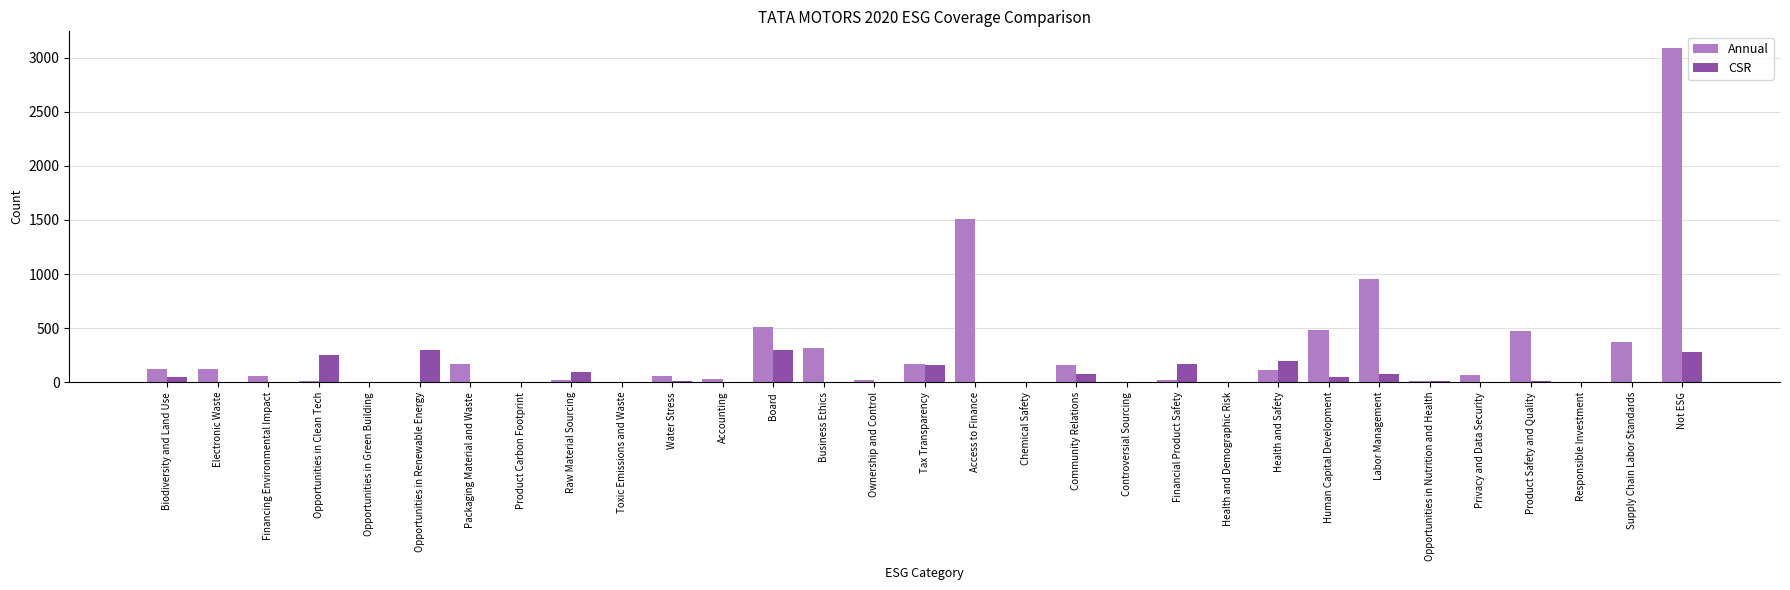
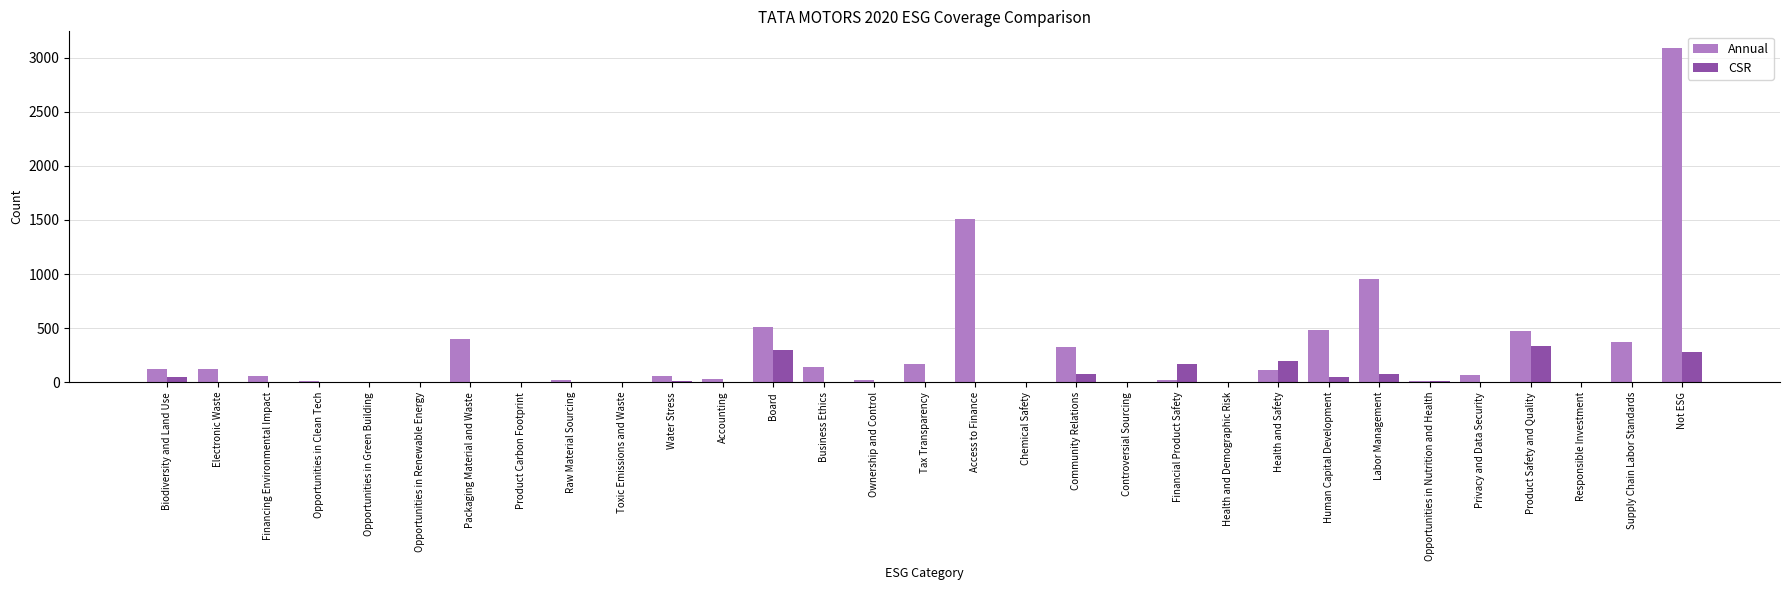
CSR, Opportunities in Clean Tech: 260 -> 0
CSR, Opportunities in Renewable Energy: 300 -> 0
Annual, Packaging Material and Waste: 170 -> 400
CSR, Raw Material Sourcing: 100 -> 0
Annual, Business Ethics: 310 -> 140
CSR, Tax Transparency: 160 -> 0
Annual, Community Relations: 160 -> 330
CSR, Product Safety and Quality: 10 -> 330
